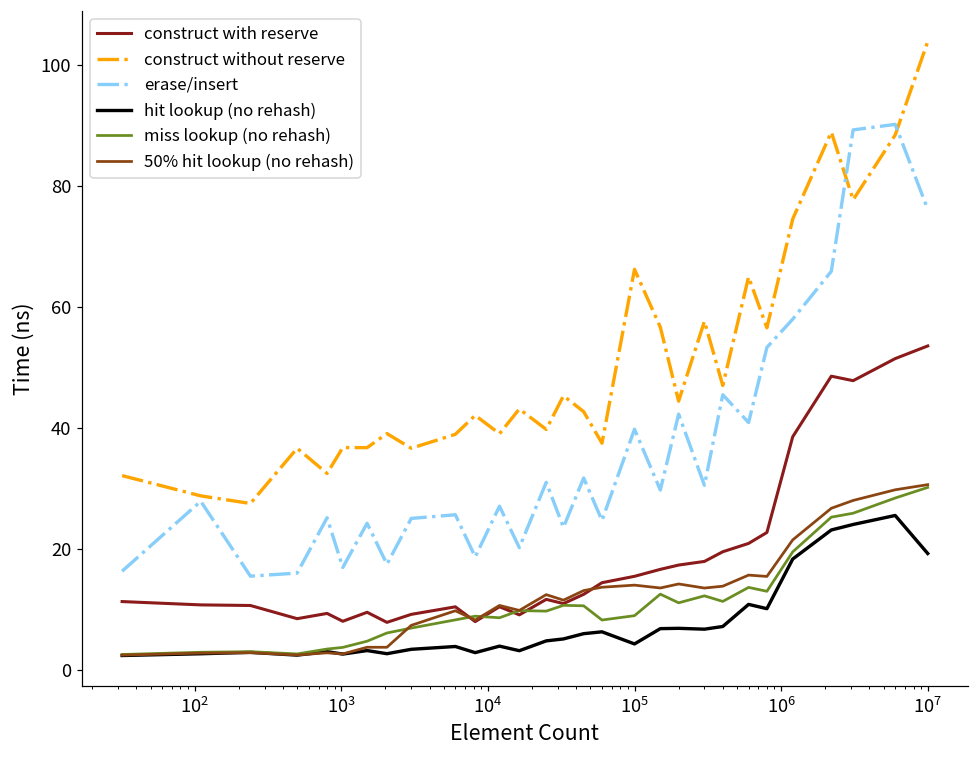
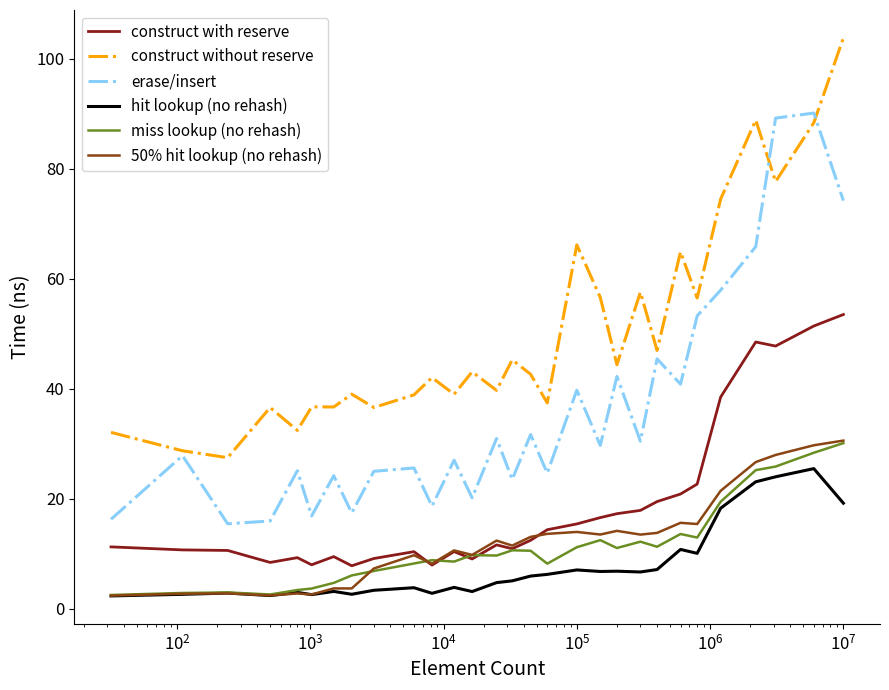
hit lookup (no rehash), 10^5: 4 -> 7
miss lookup (no rehash), 10^5: 9 -> 11
erase/insert, 10^7: 76 -> 74
